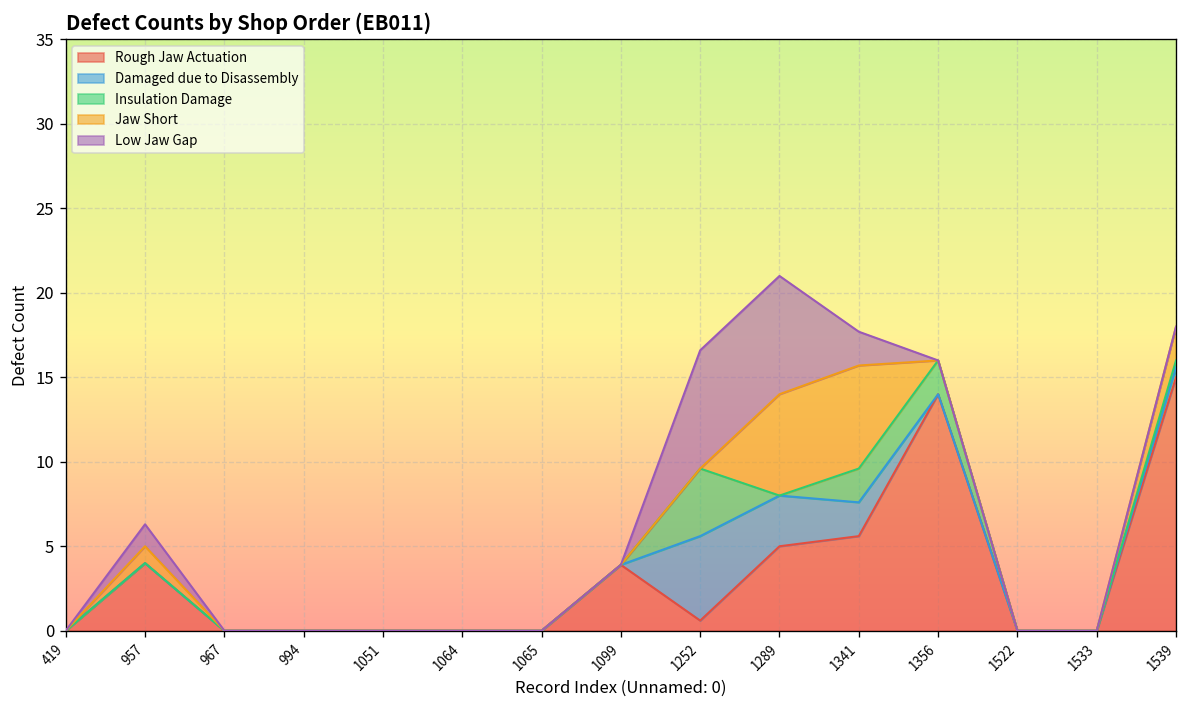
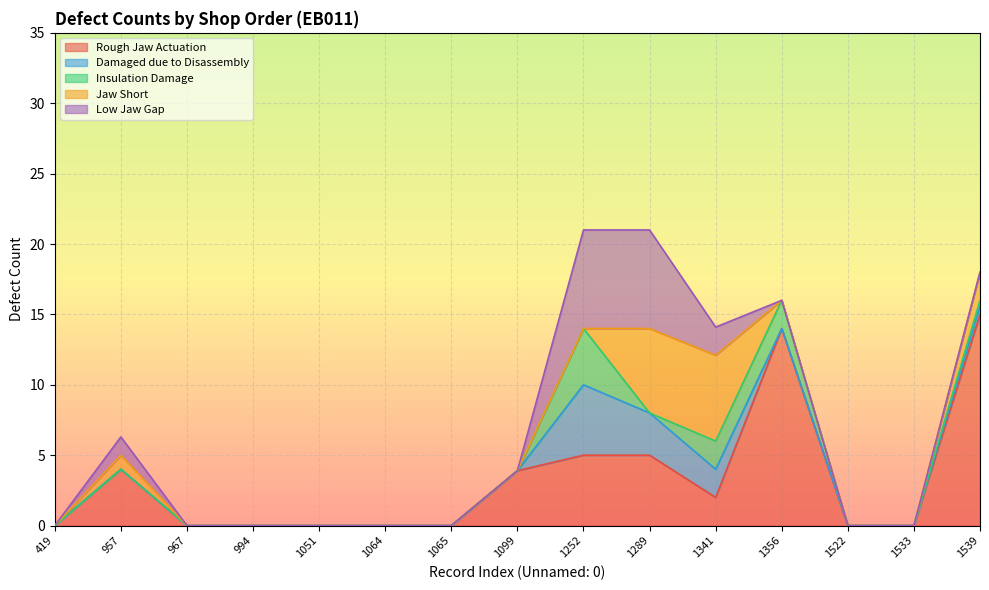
Rough Jaw Actuation, 1252: 0.6 -> 5.0
Rough Jaw Actuation, 1341: 5.6 -> 2.0
